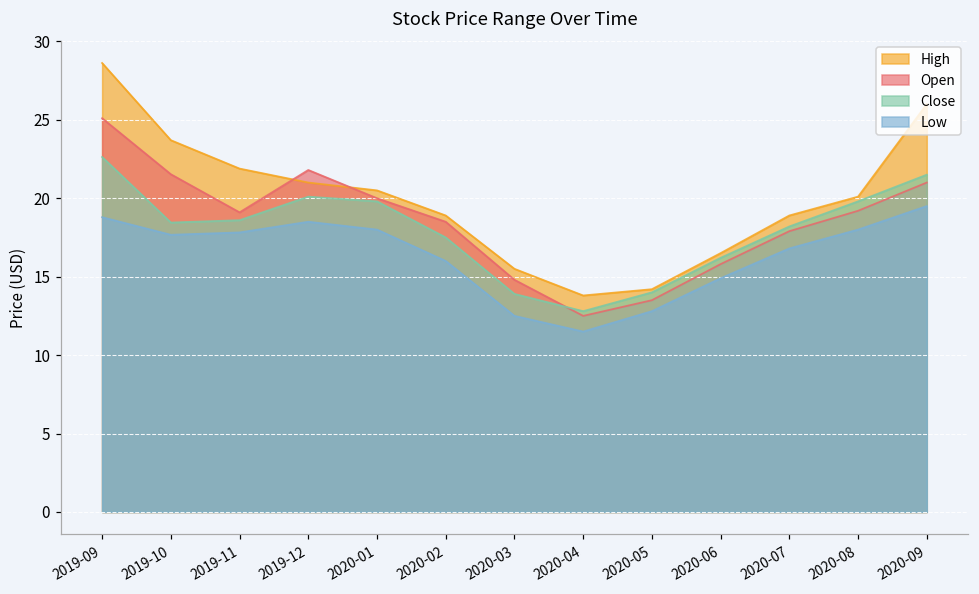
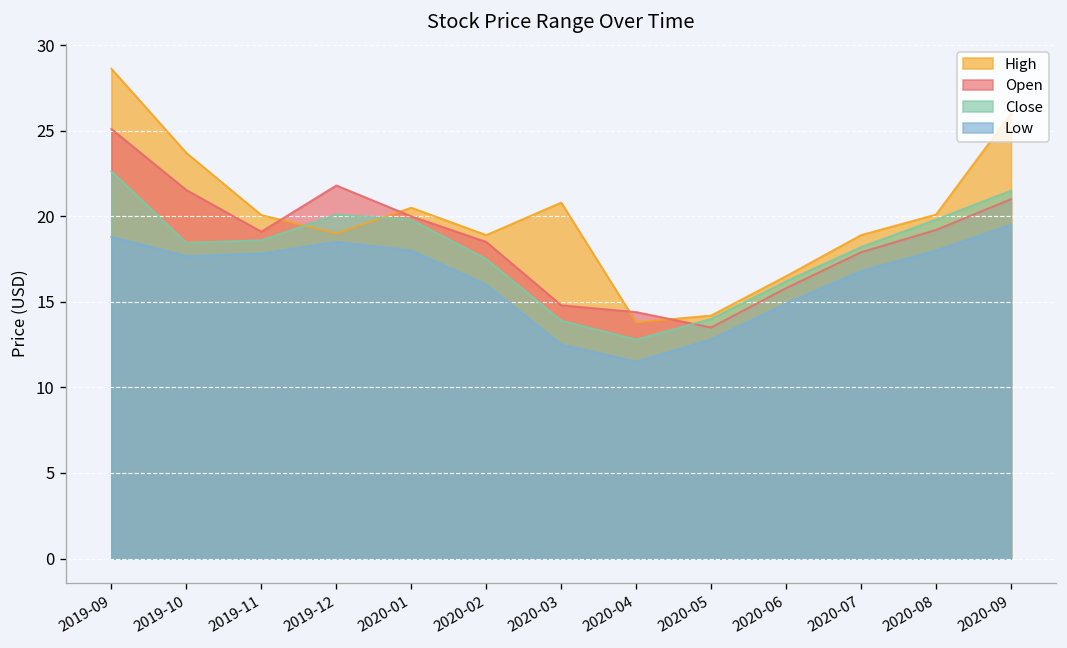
High, 2019-11: 21.9 -> 20.1
High, 2019-12: 21 -> 19
High, 2020-03: 15.5 -> 20.8
Open, 2020-04: 12.5 -> 14.4
